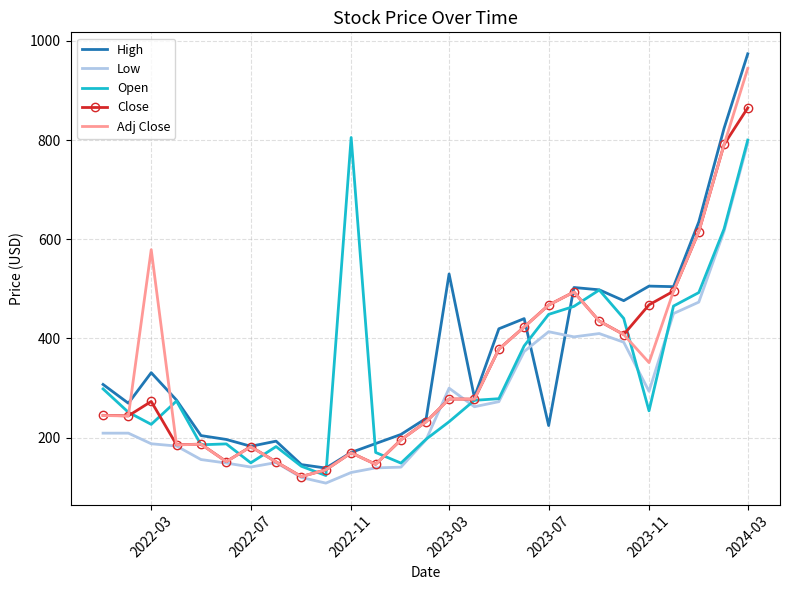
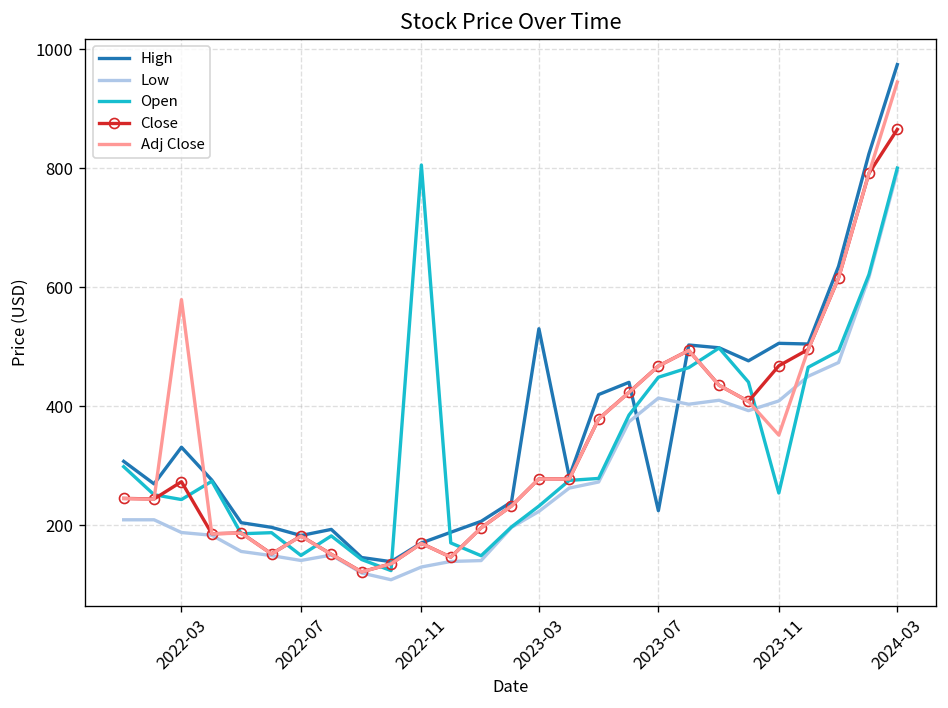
Open, 2022-03: 230 -> 240
Low, 2023-03: 300 -> 220
Low, 2023-11: 290 -> 410
